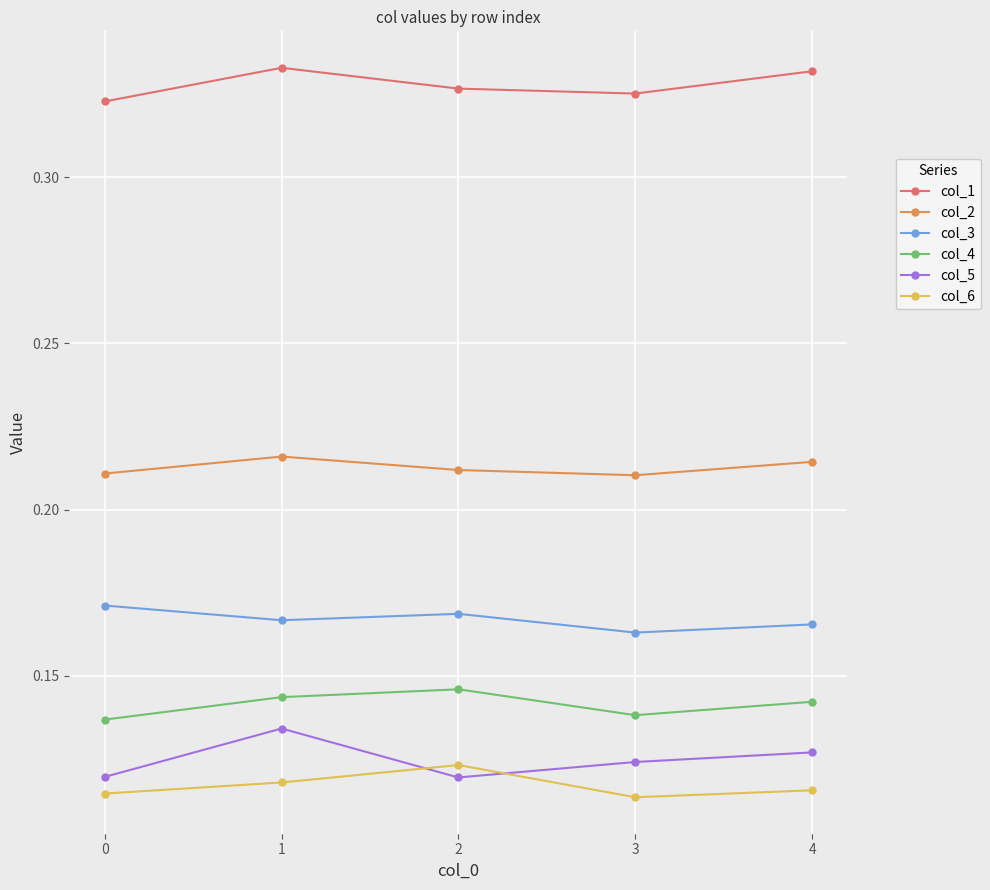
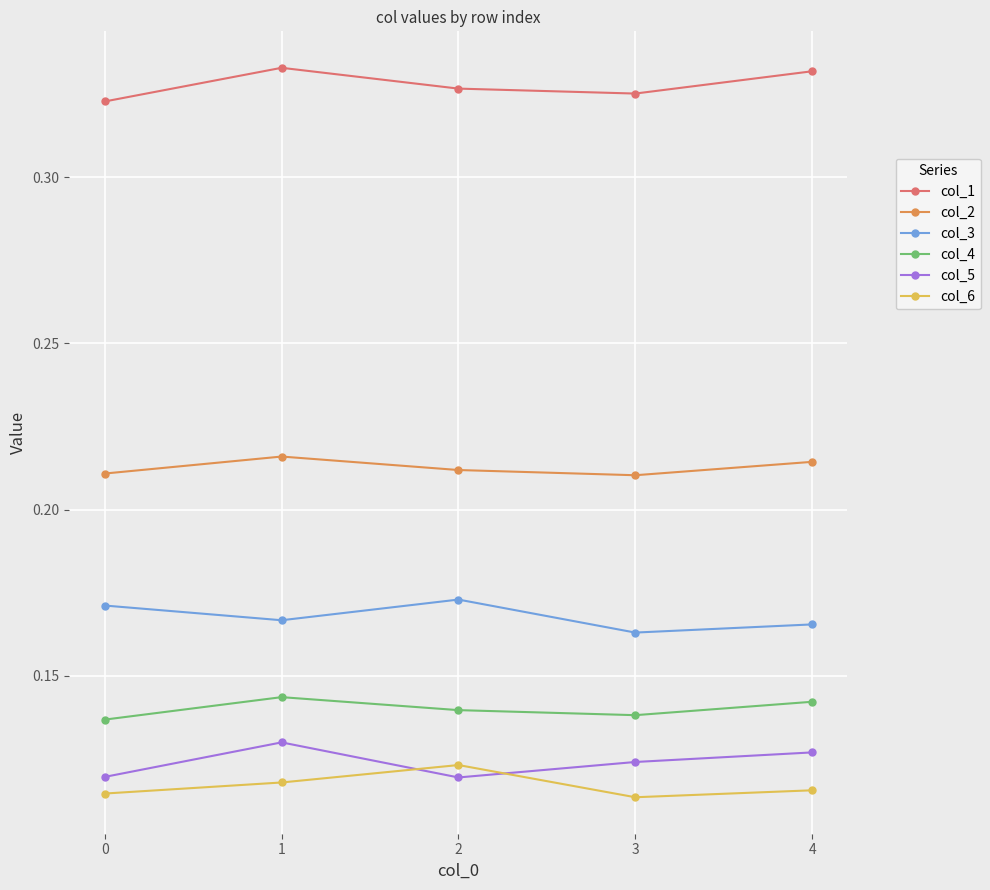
col_5, 1: 0.134 -> 0.130
col_3, 2: 0.169 -> 0.173
col_4, 2: 0.146 -> 0.140
